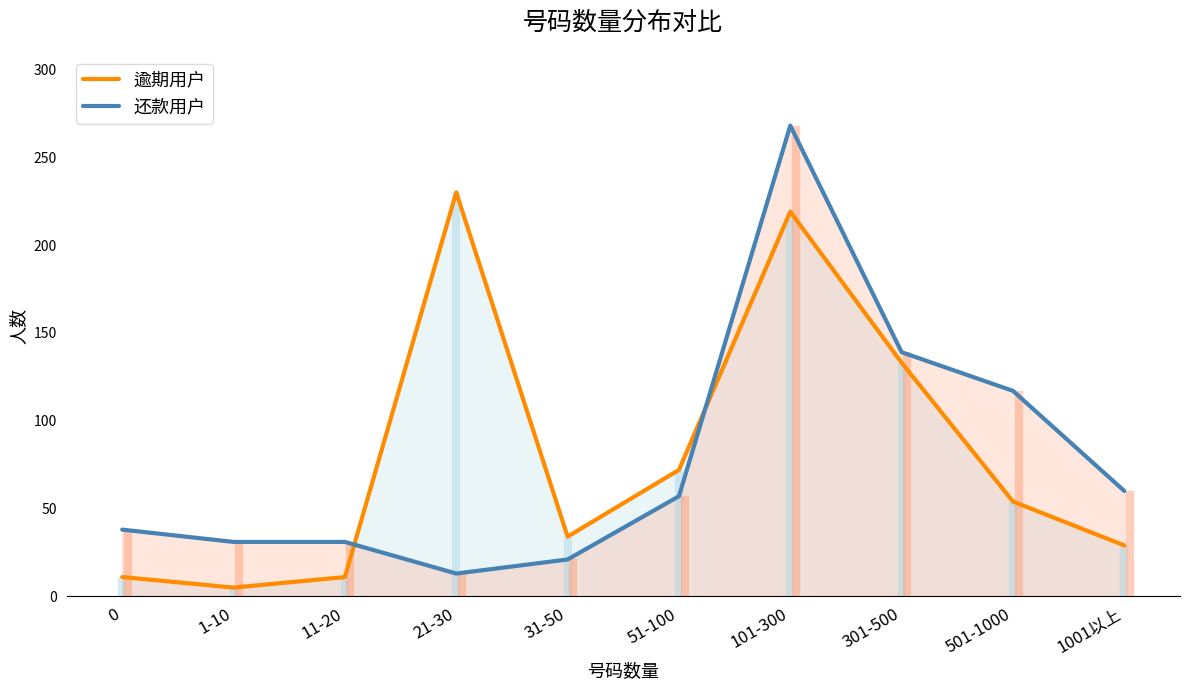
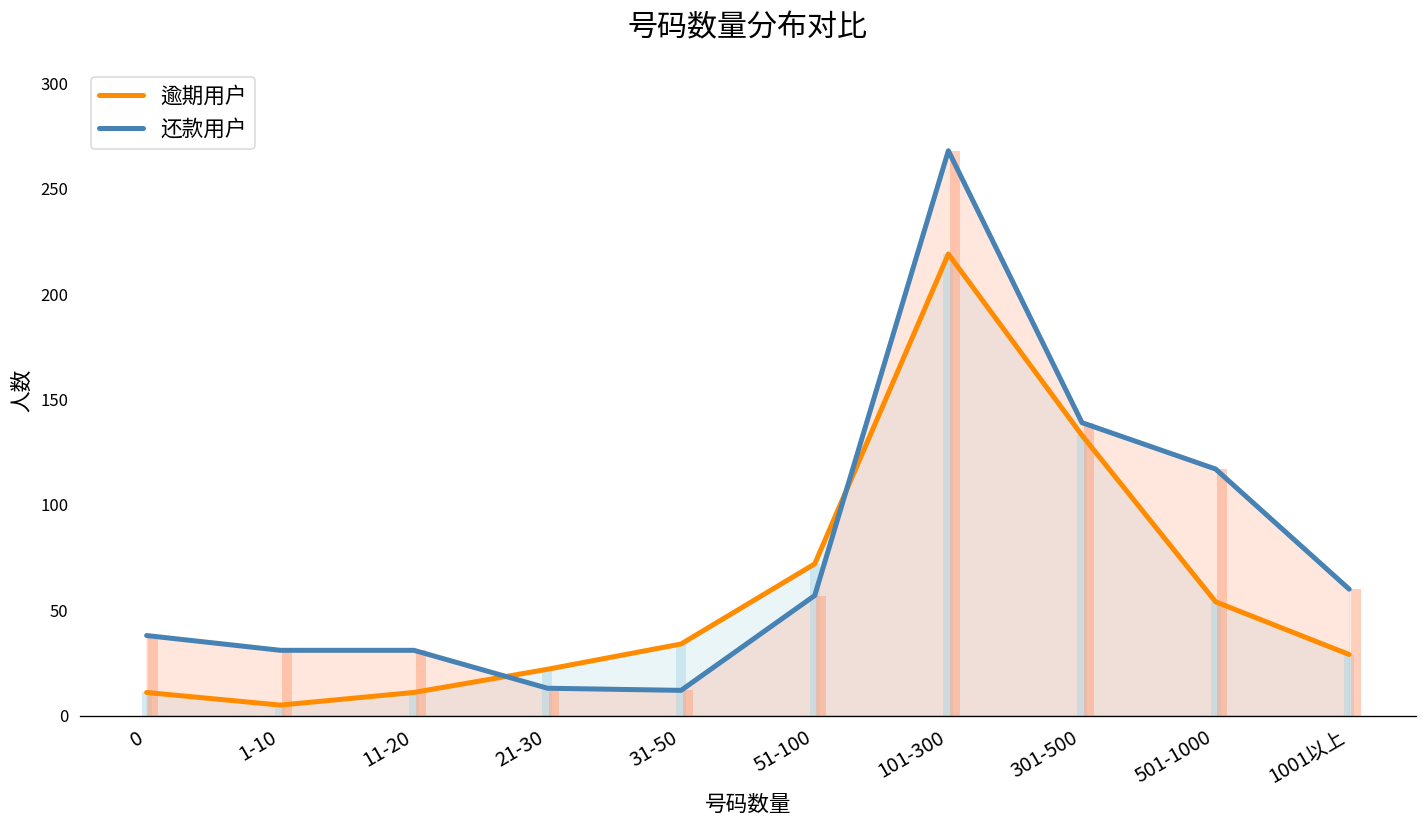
逾期用户, 21-30: 230 -> 22
还款用户, 31-50: 21 -> 12
